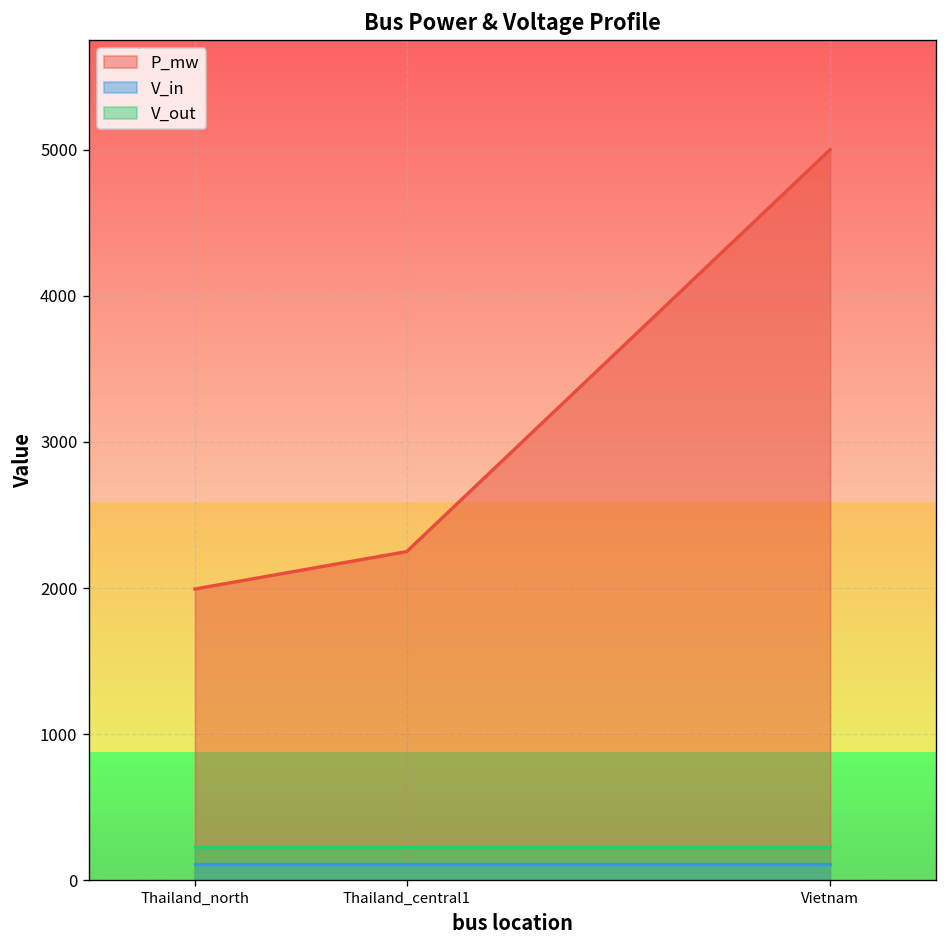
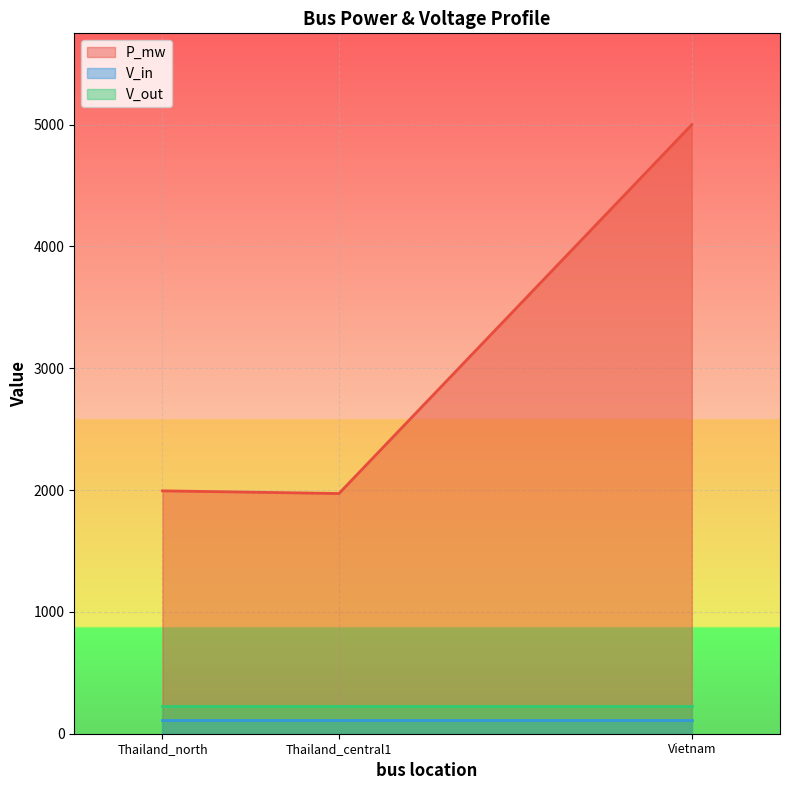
P_mw, Thailand_central1: 2250 -> 1970
